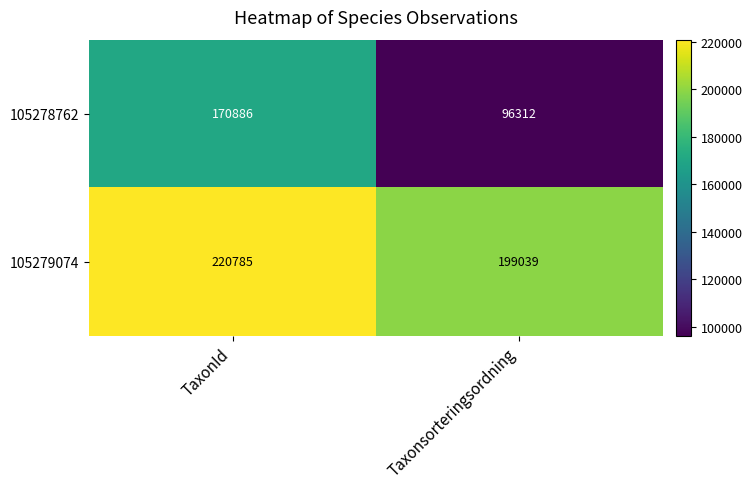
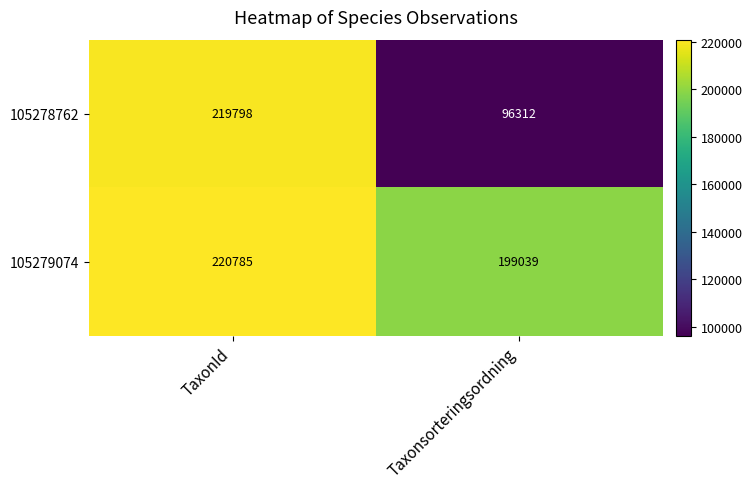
105278762, TaxonId: 170886 -> 219798
